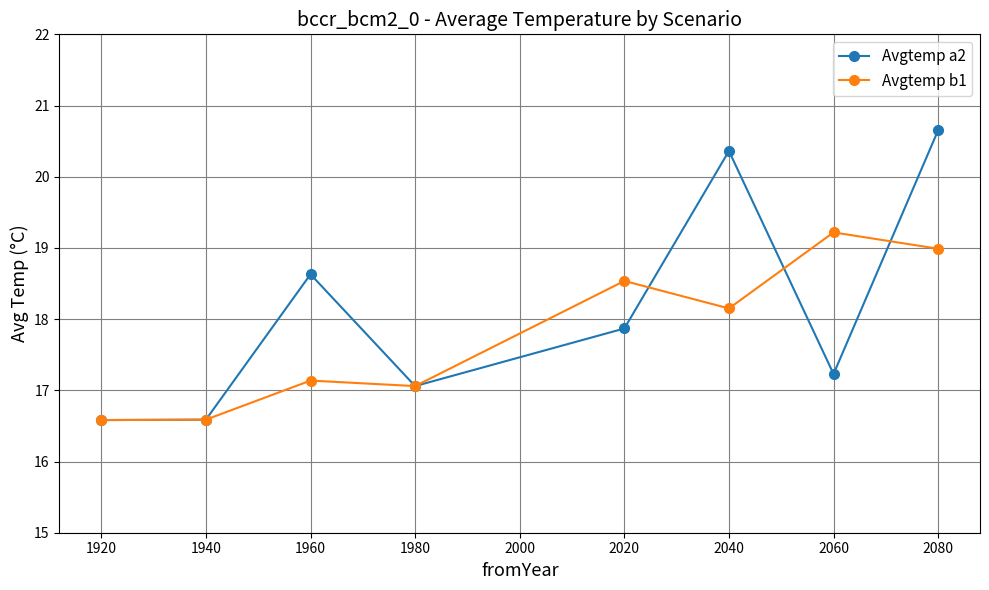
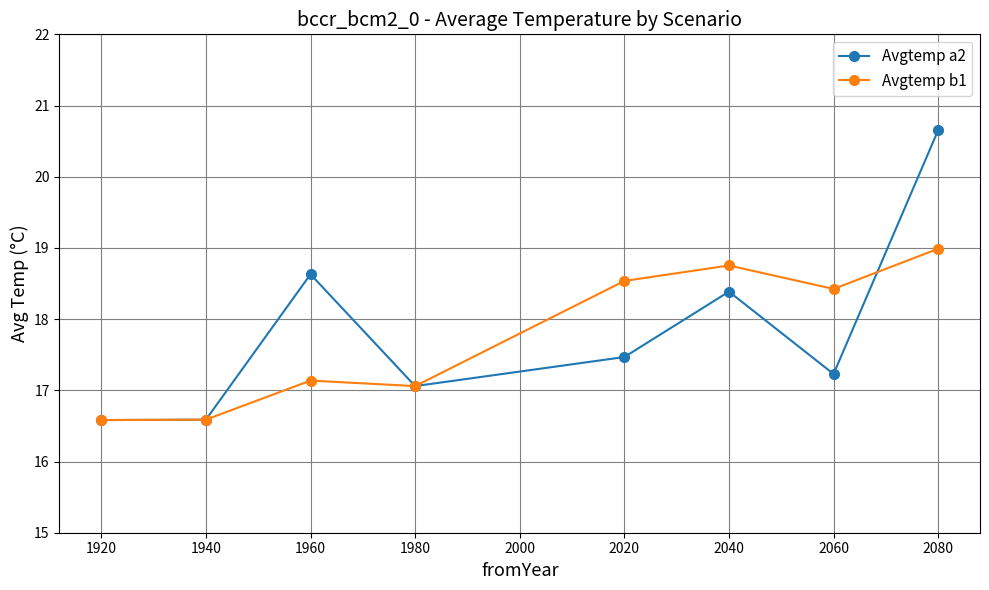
Avgtemp a2, 2020: 17.9 -> 17.5
Avgtemp a2, 2040: 20.4 -> 18.4
Avgtemp b1, 2040: 18.2 -> 18.8
Avgtemp b1, 2060: 19.2 -> 18.4
